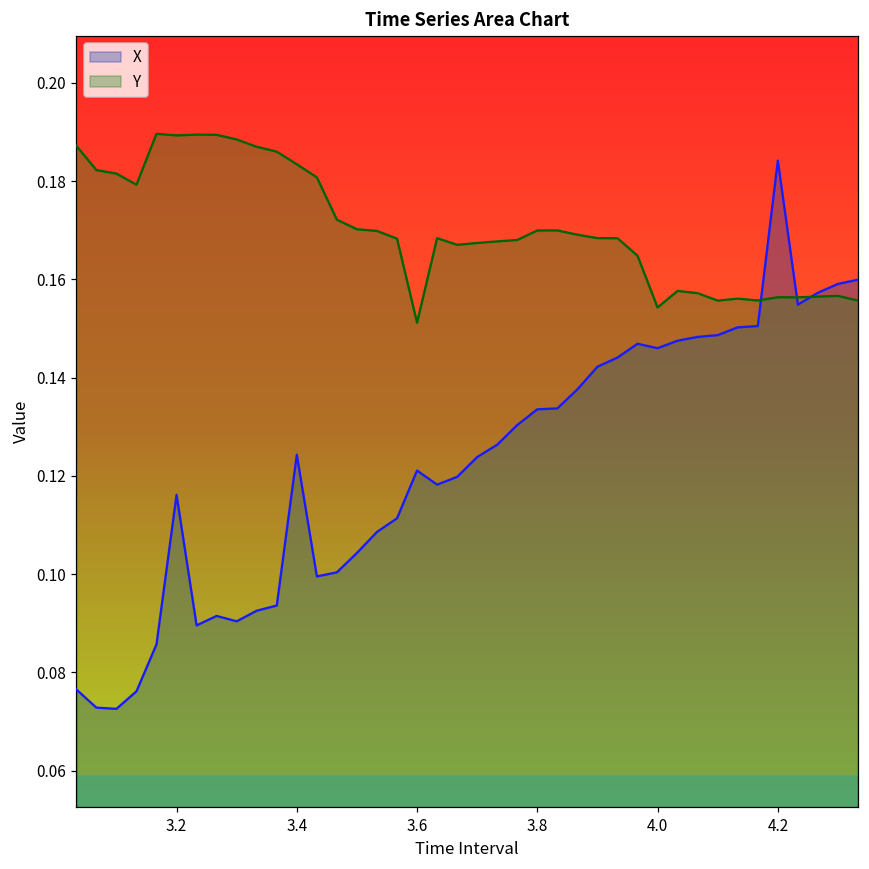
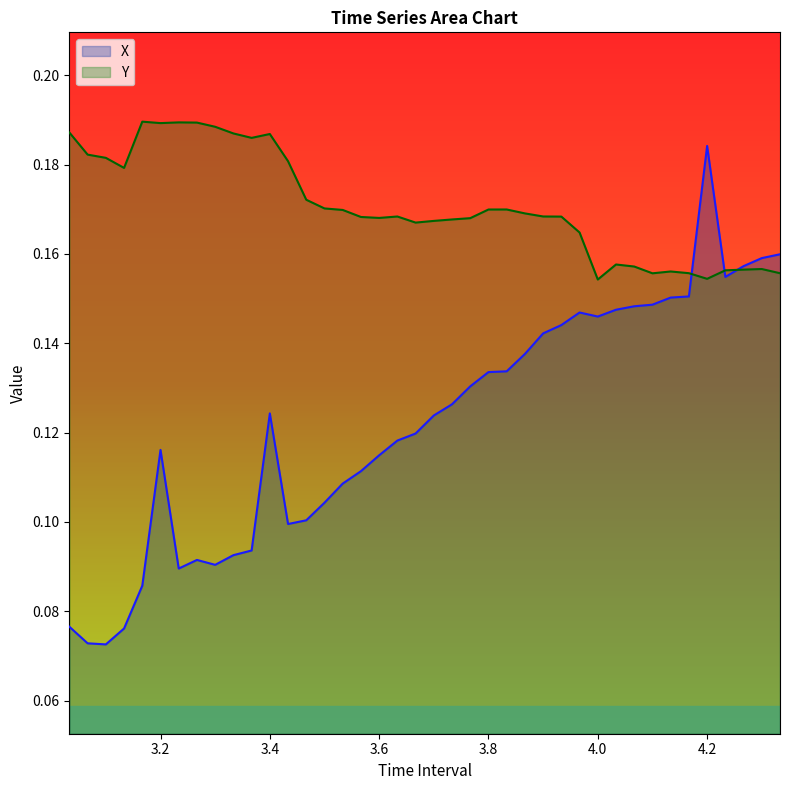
Y, 3.4: 0.183 -> 0.187
X, 3.6: 0.121 -> 0.115
Y, 3.6: 0.151 -> 0.168
Y, 4.2: 0.156 -> 0.154
